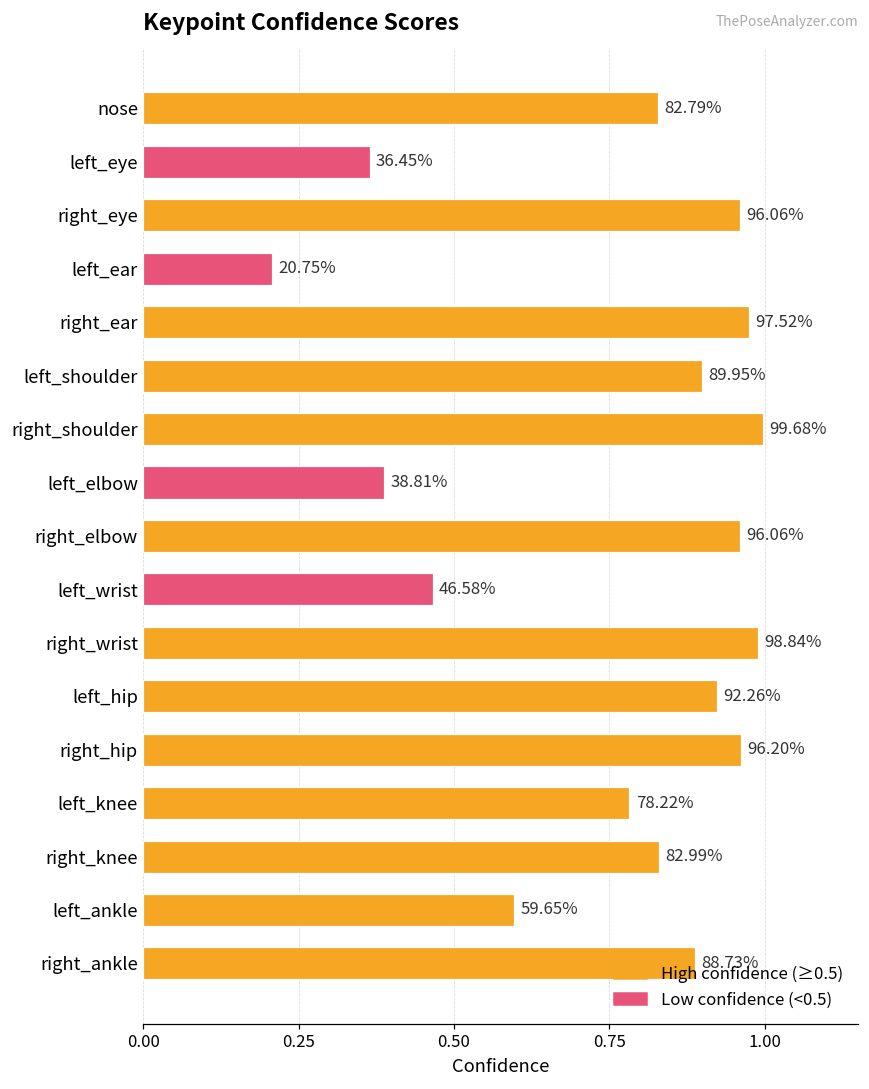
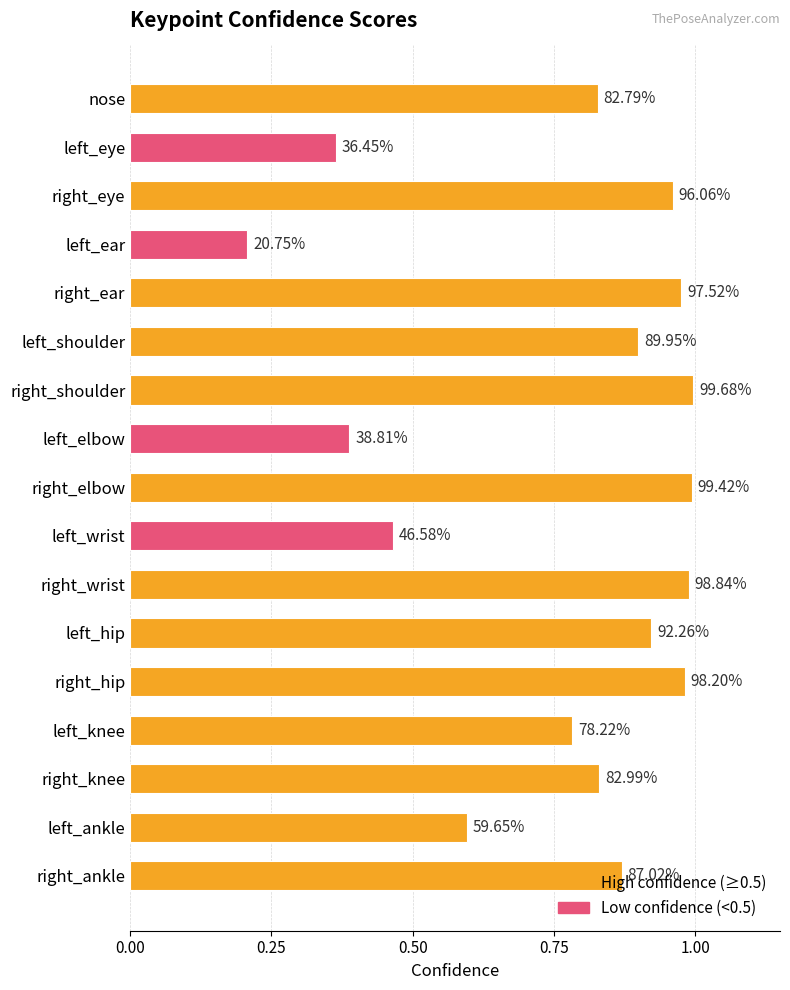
right_elbow: 96.06% -> 99.42%
right_hip: 96.20% -> 98.20%
right_ankle: 88.73% -> 87.02%
